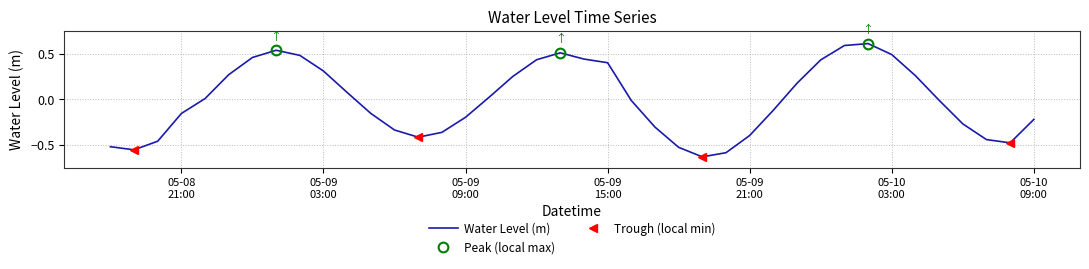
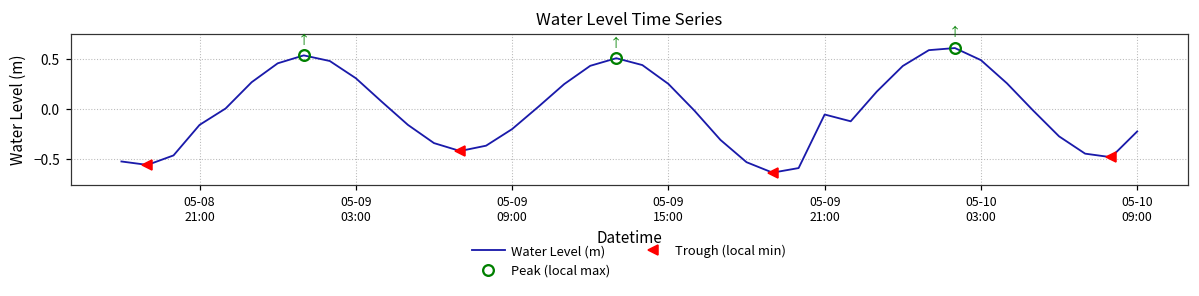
Water Level (m), 05-09 15:00: 0.4 -> 0.3
Water Level (m), 05-09 21:00: -0.4 -> -0.1
